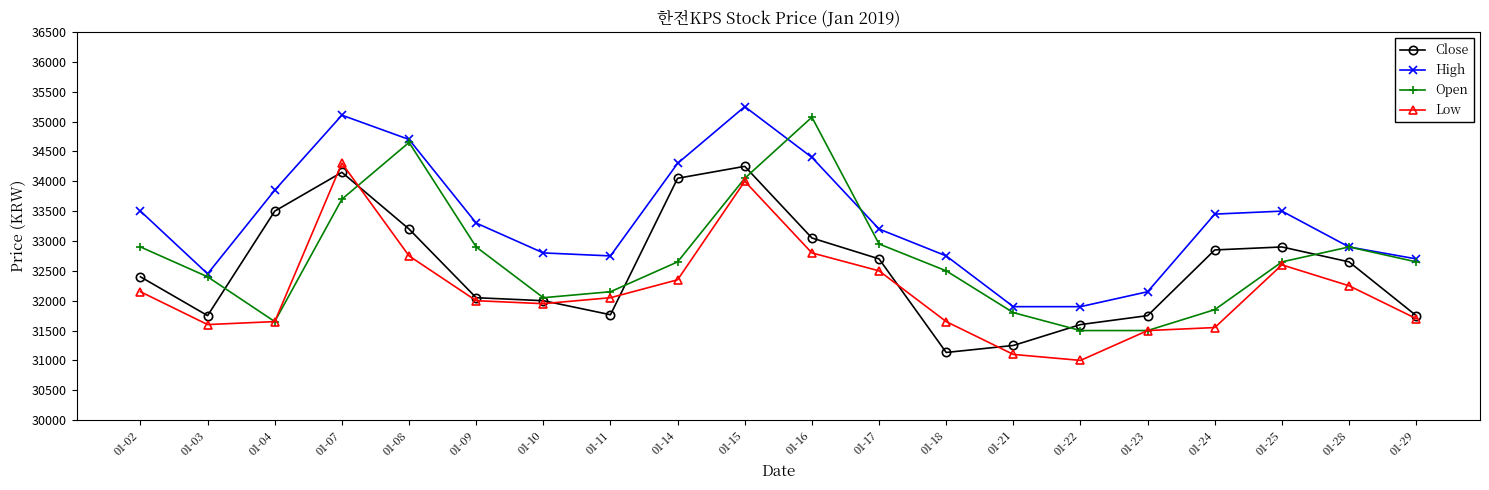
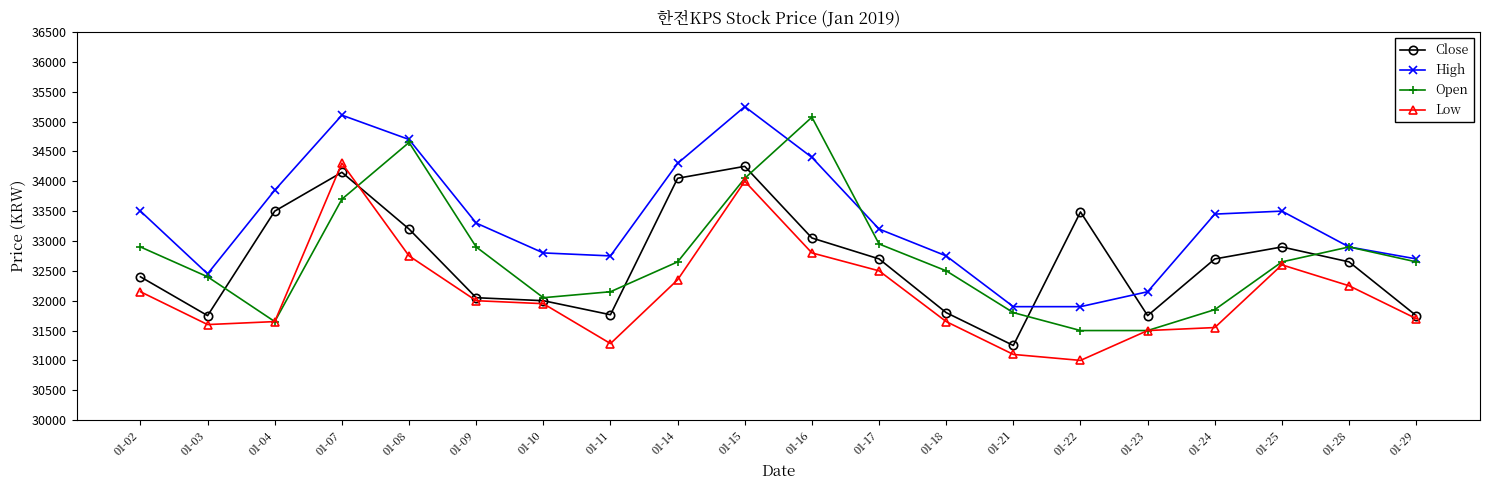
Low, 01-11: 32100 -> 31300
Close, 01-18: 31100 -> 31800
Close, 01-22: 31600 -> 33500
Close, 01-24: 32900 -> 32700
